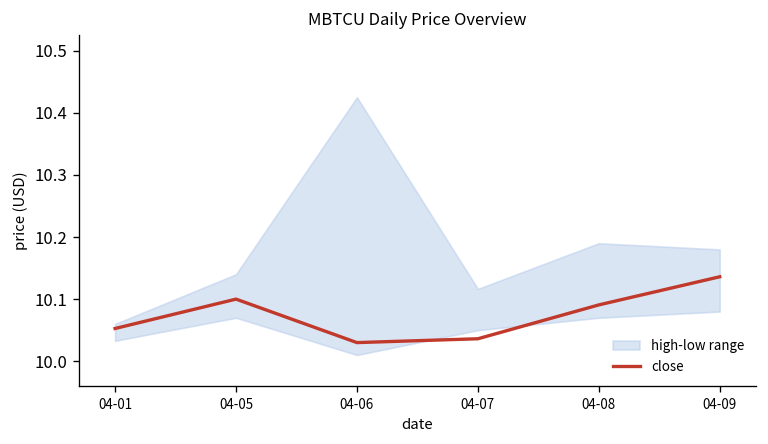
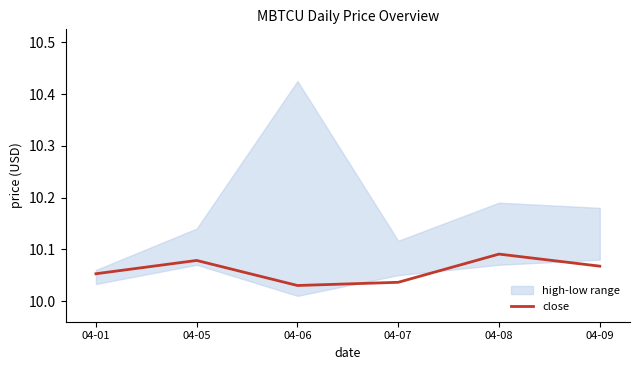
close, 04-05: 10.10 -> 10.08
close, 04-09: 10.14 -> 10.07
